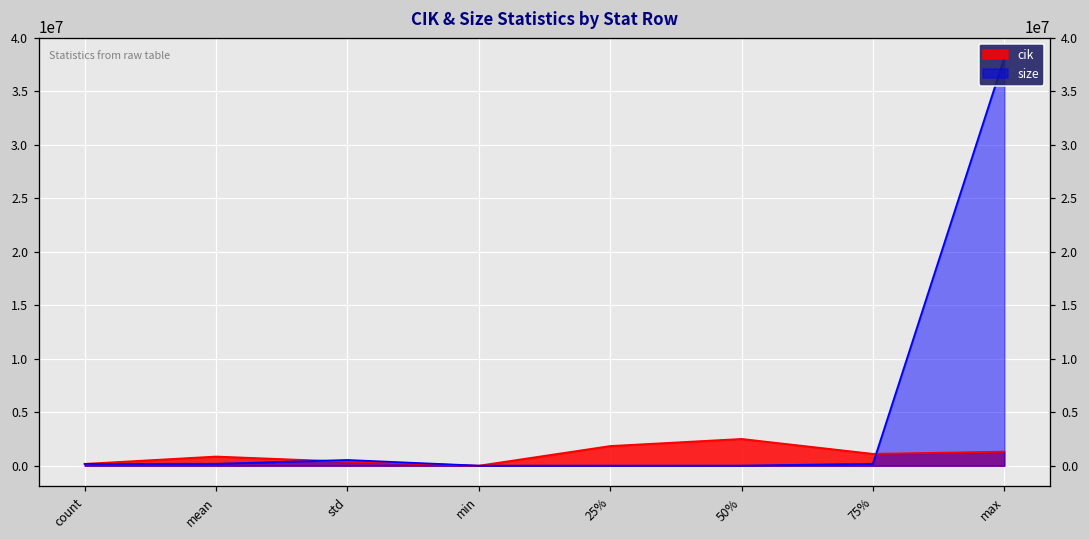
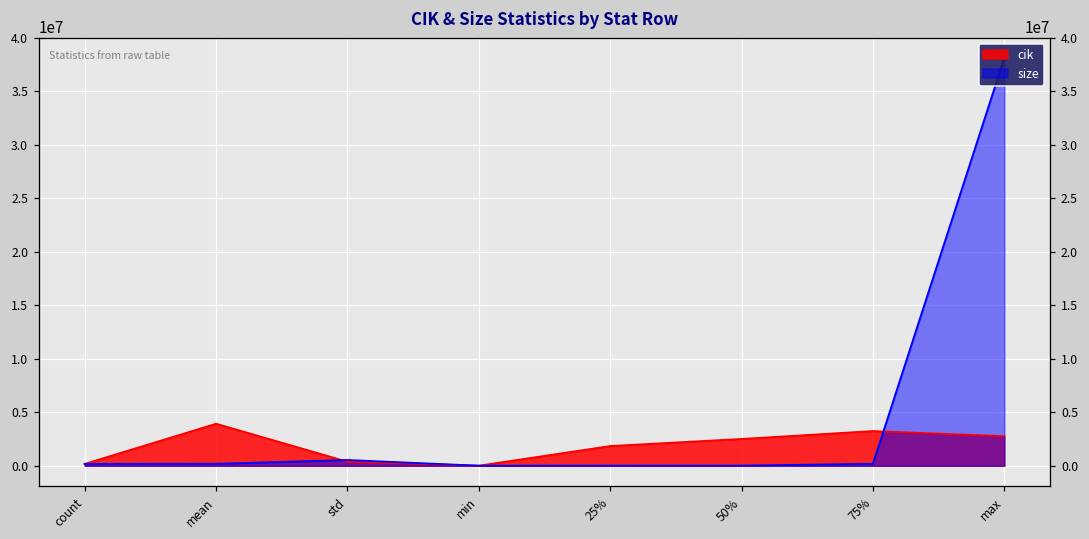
cik, mean: 1000000 -> 4000000
cik, 75%: 1000000 -> 3000000
cik, max: 1000000 -> 3000000
